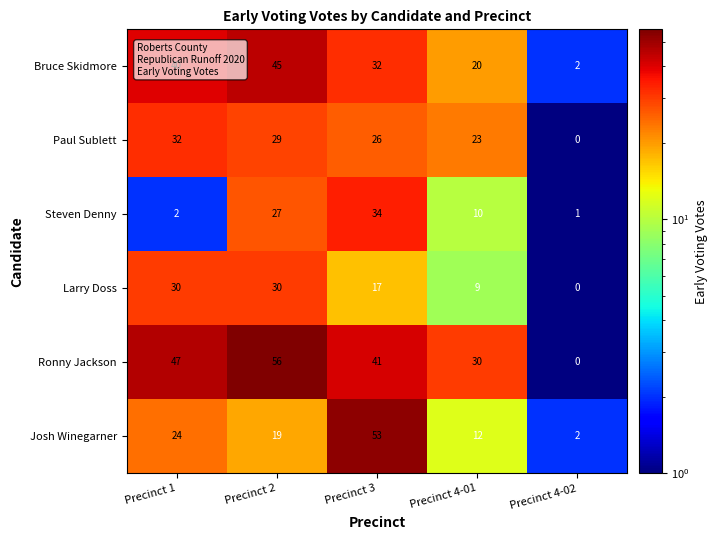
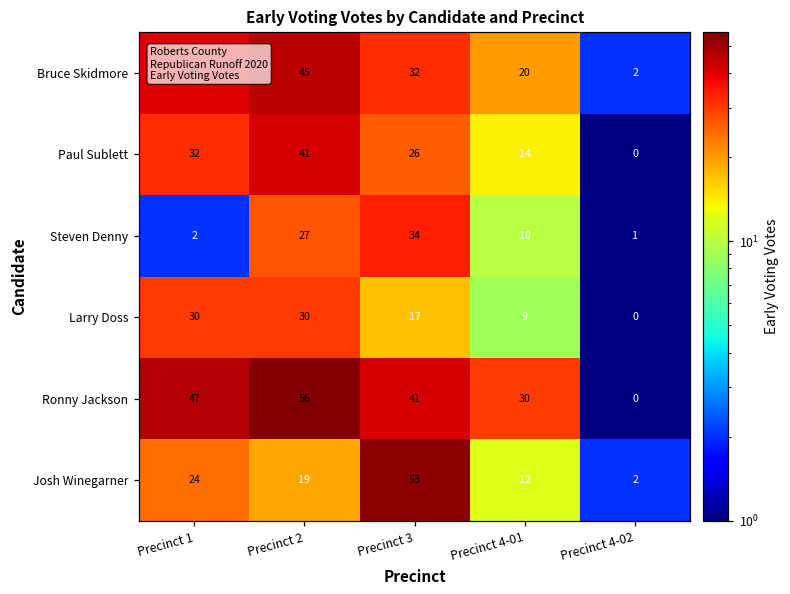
Paul Sublett, Precinct 2: 29 -> 41
Paul Sublett, Precinct 4-01: 23 -> 14
